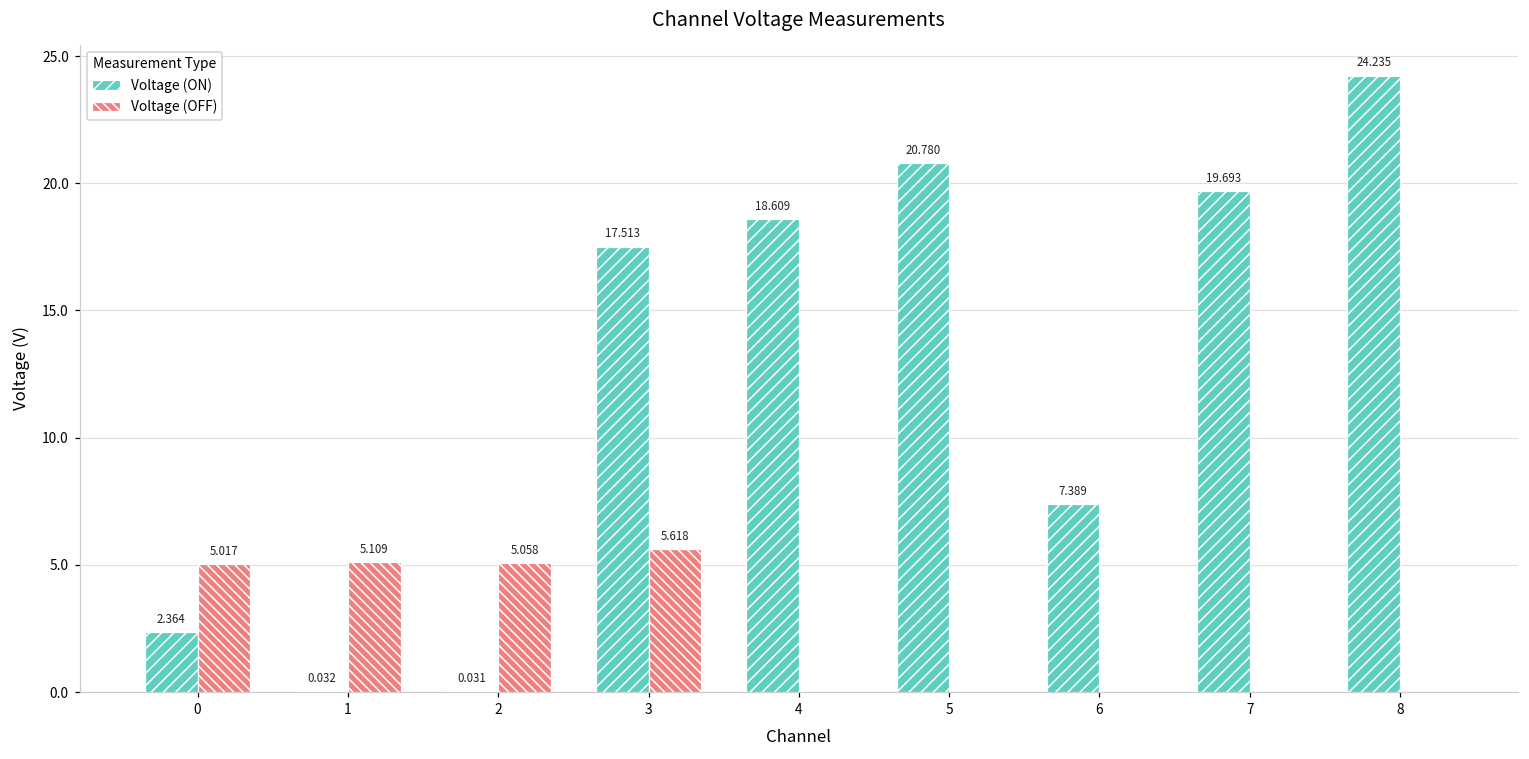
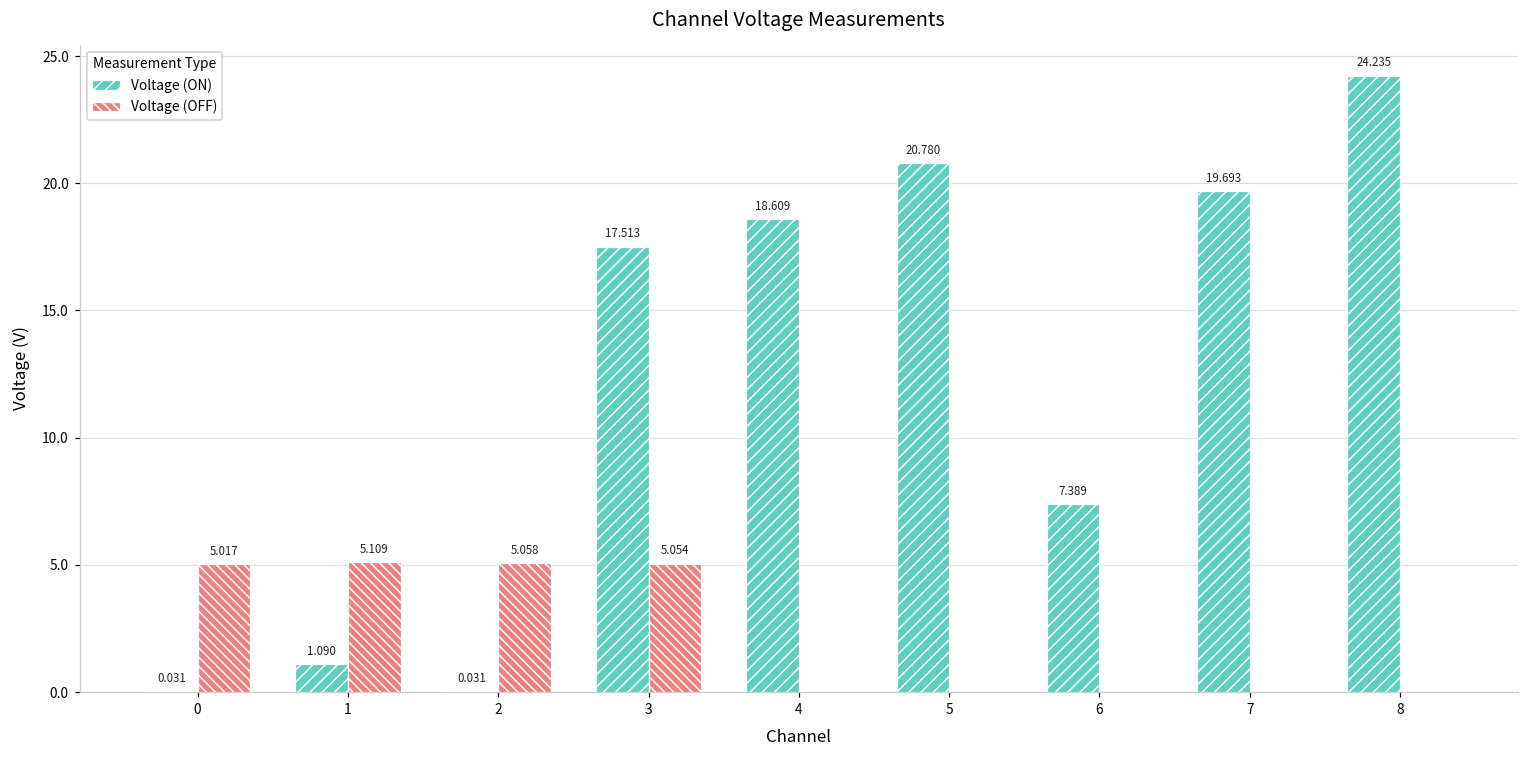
Voltage (ON), 0: 2.364 -> 0.031
Voltage (ON), 1: 0.032 -> 1.090
Voltage (OFF), 3: 5.618 -> 5.054
